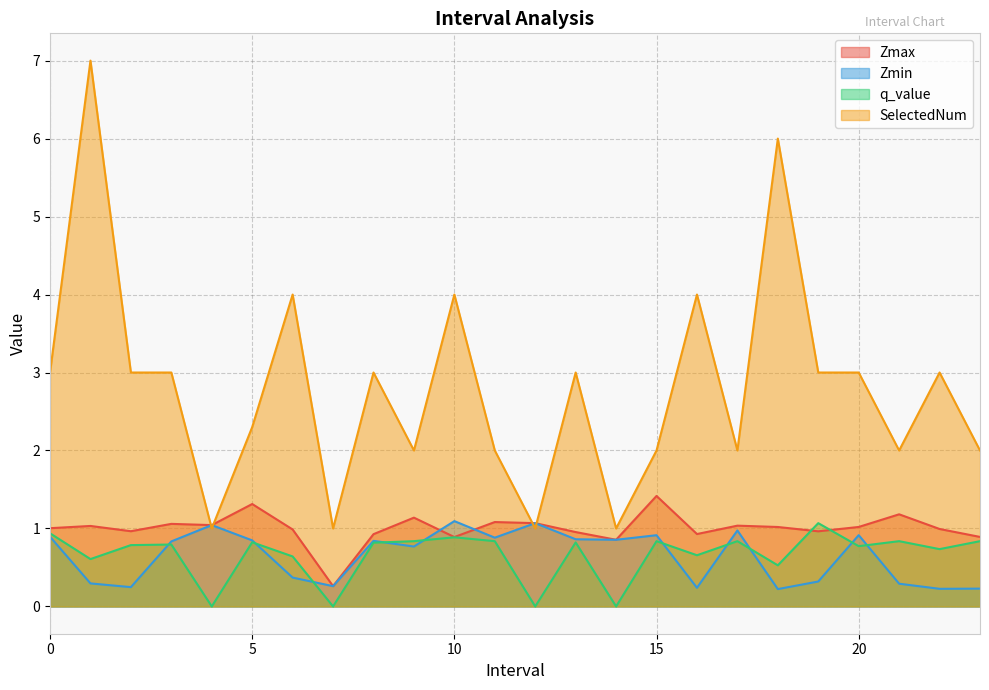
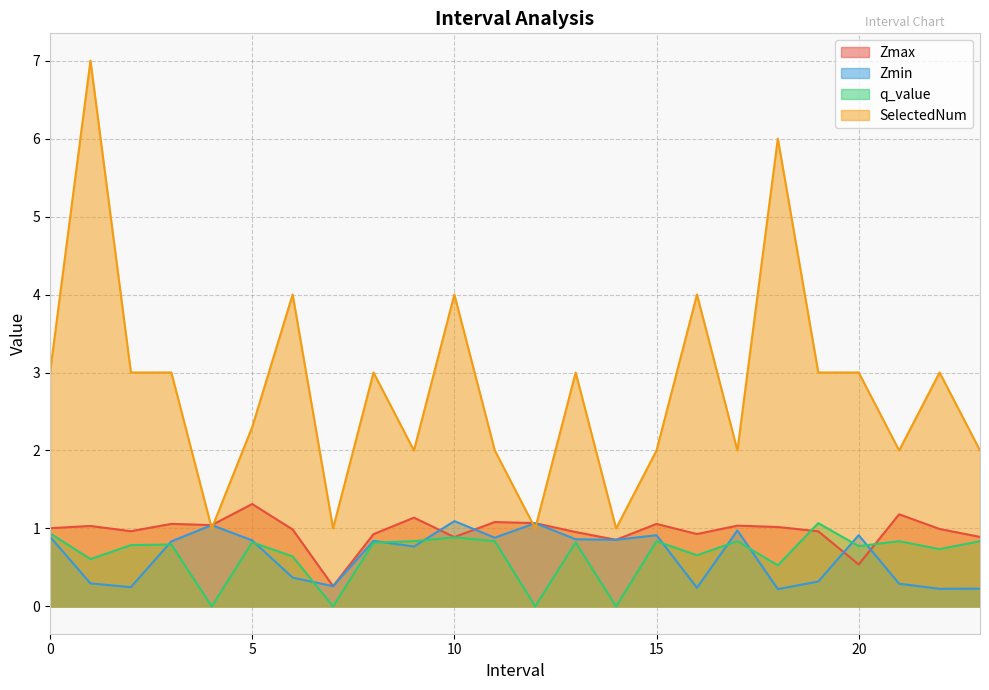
Zmax, 15: 1.4 -> 1.1
Zmax, 20: 1.0 -> 0.5
